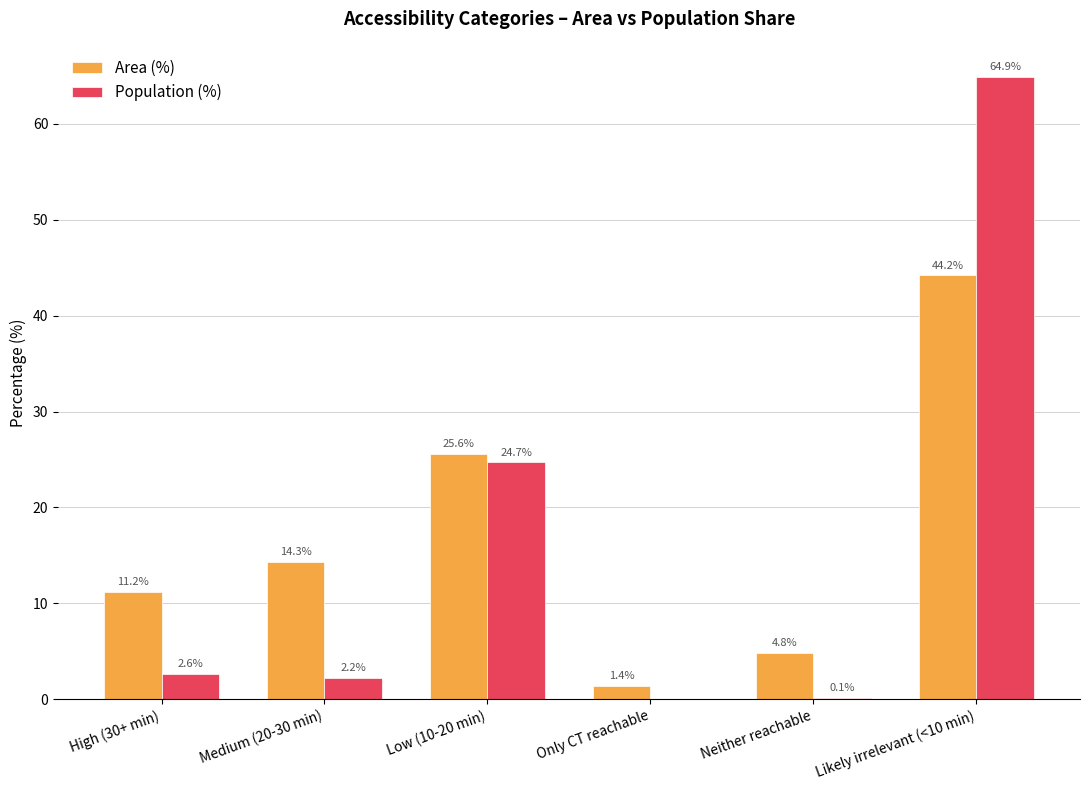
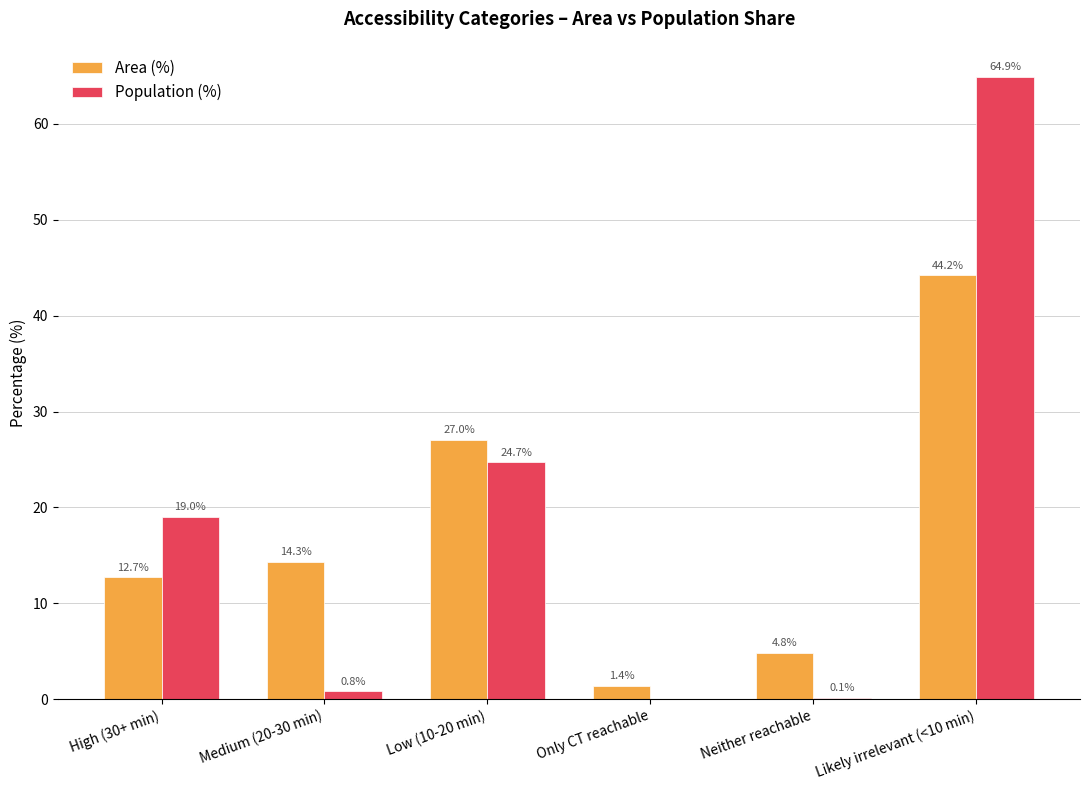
Area (%), High (30+ min): 11.2% -> 12.7%
Population (%), High (30+ min): 2.6% -> 19.0%
Population (%), Medium (20-30 min): 2.2% -> 0.8%
Area (%), Low (10-20 min): 25.6% -> 27.0%
